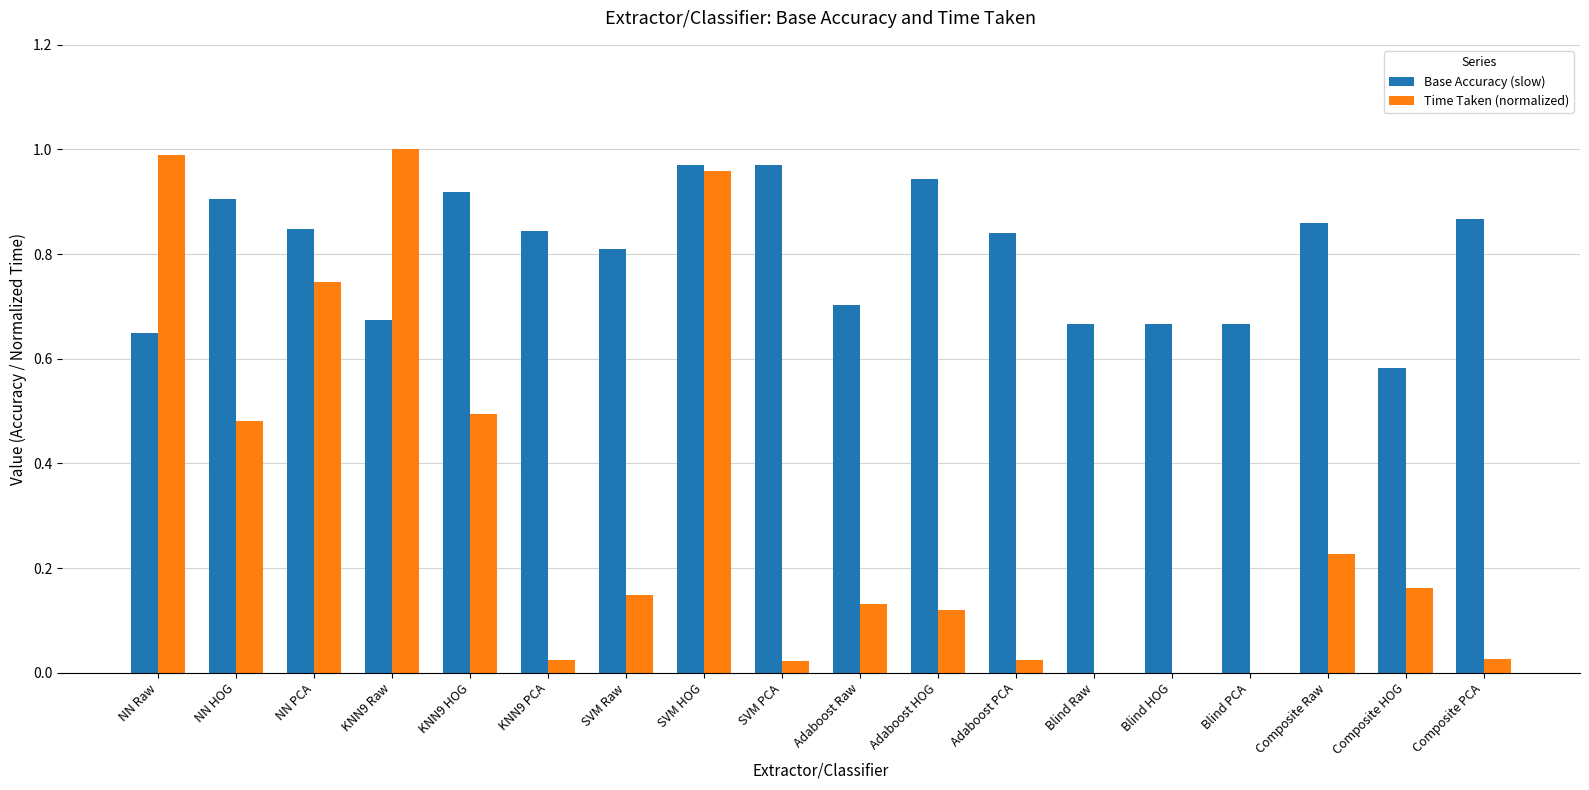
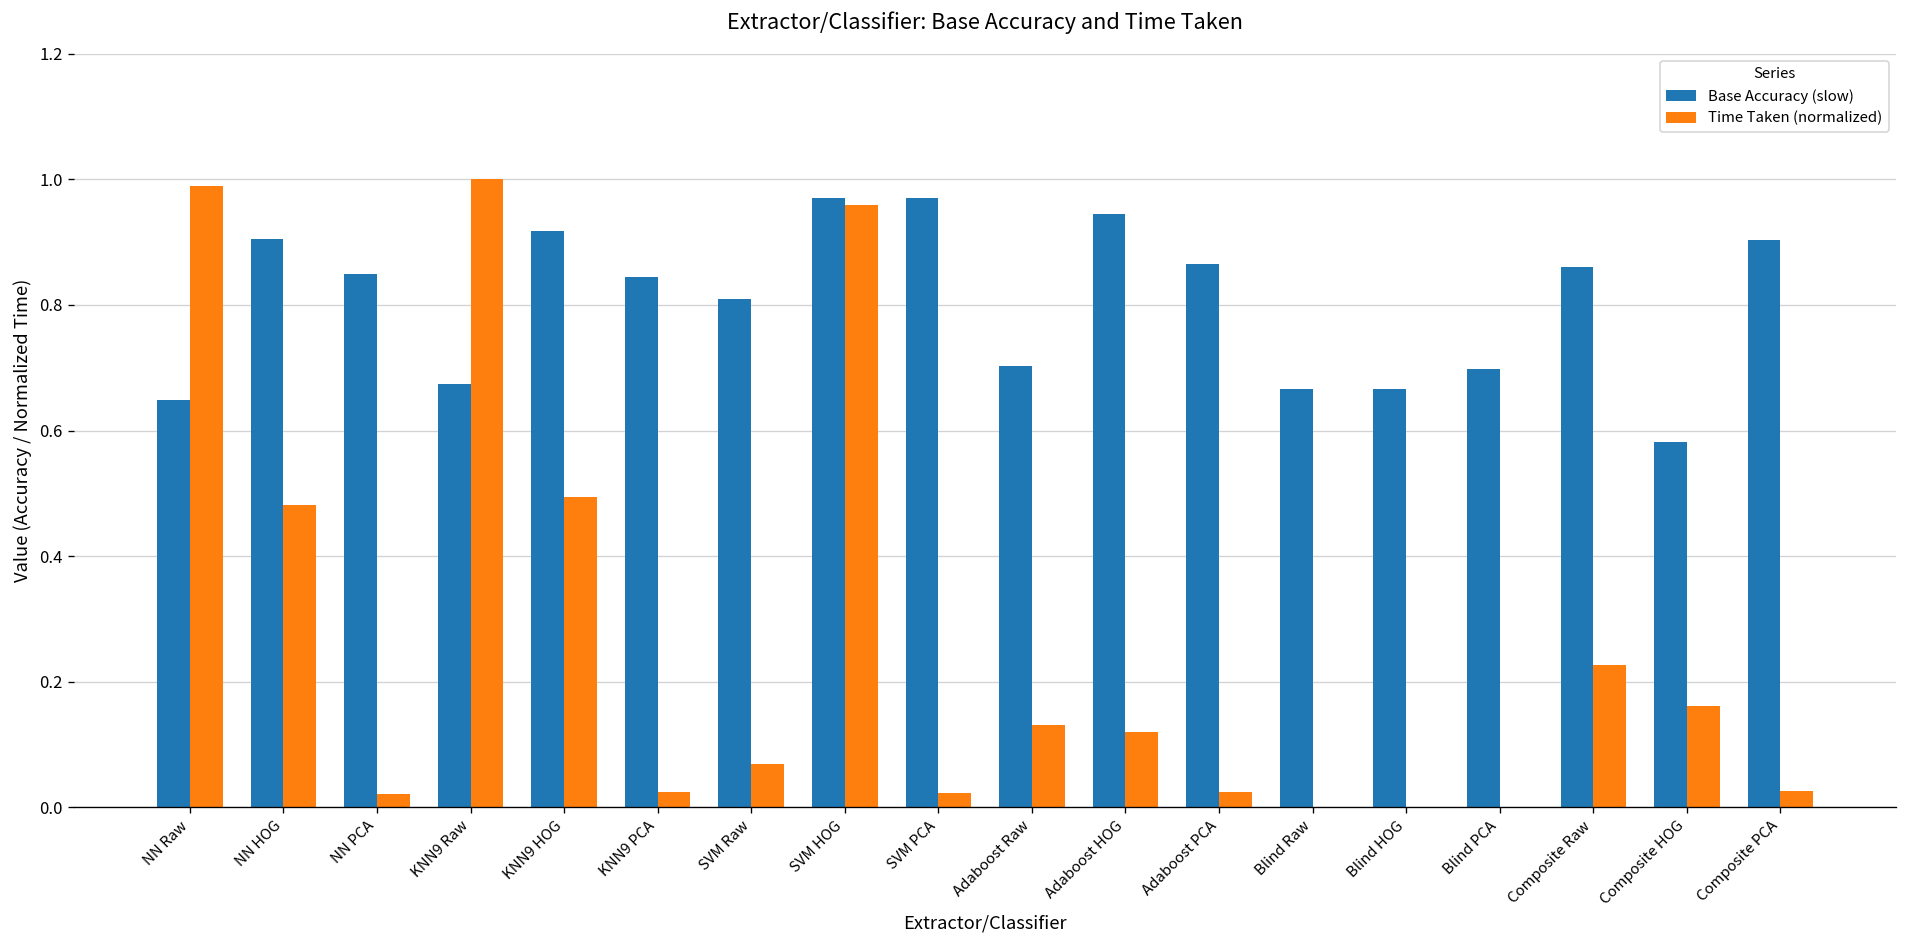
Time Taken (normalized), NN PCA: 0.75 -> 0.02
Time Taken (normalized), SVM Raw: 0.15 -> 0.07
Base Accuracy (slow), Adaboost PCA: 0.84 -> 0.86
Base Accuracy (slow), Blind PCA: 0.67 -> 0.70
Base Accuracy (slow), Composite PCA: 0.87 -> 0.90
